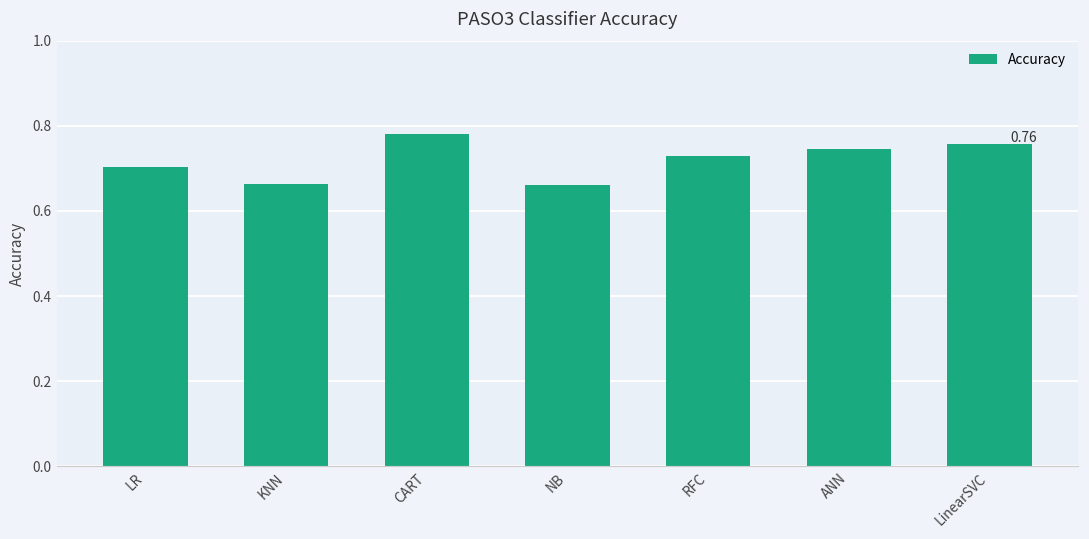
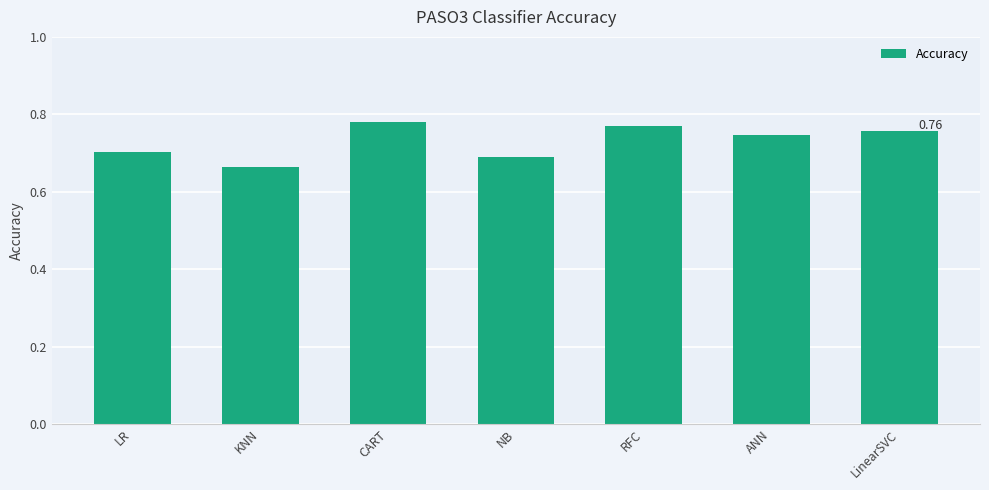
NB: 0.66 -> 0.69
RFC: 0.73 -> 0.77
